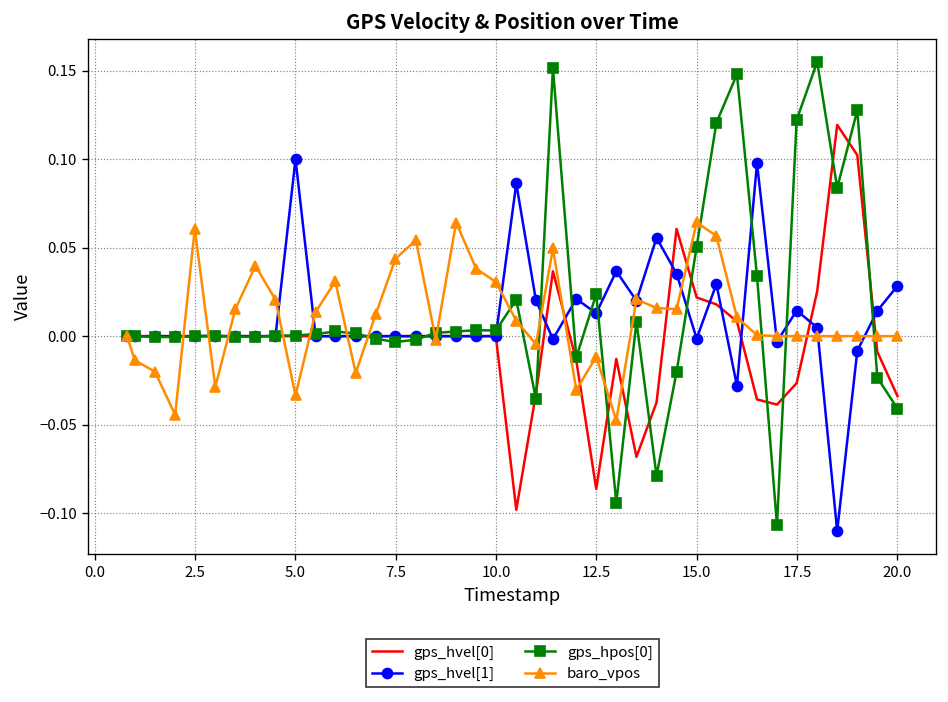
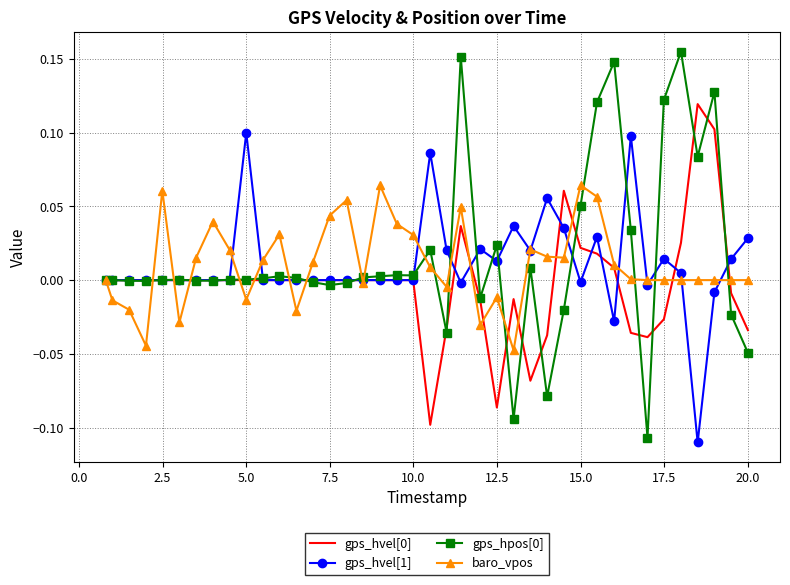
baro_vpos, 5.0: -0.033 -> -0.013
gps_hpos[0], 20.0: -0.041 -> -0.049
